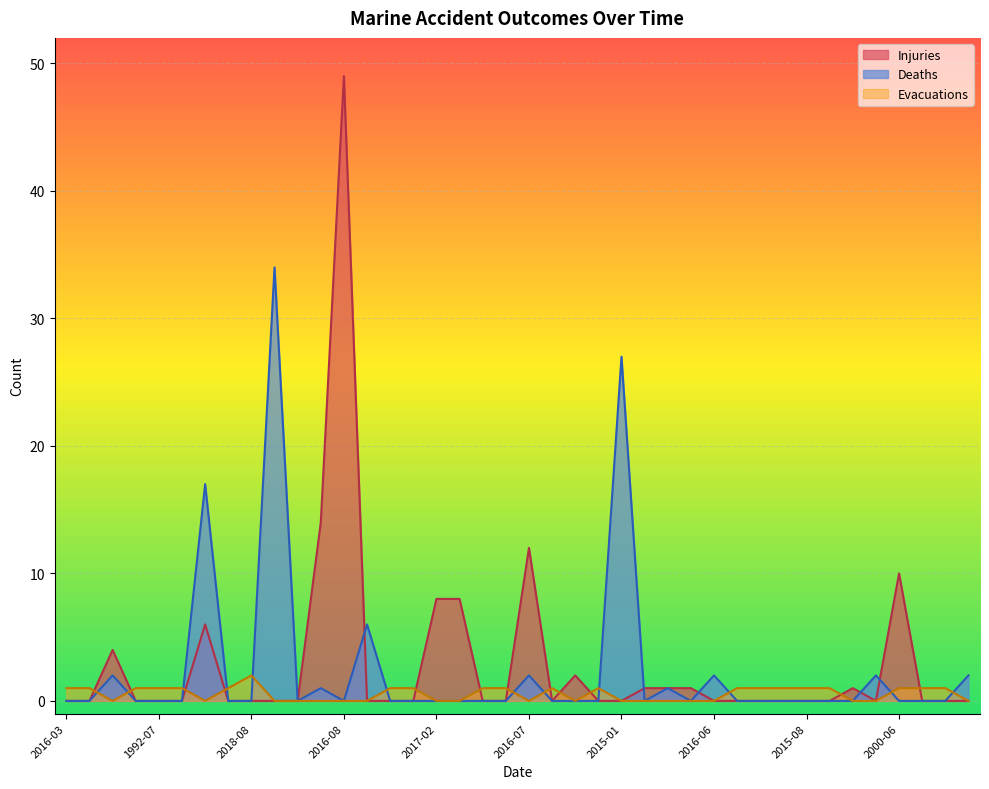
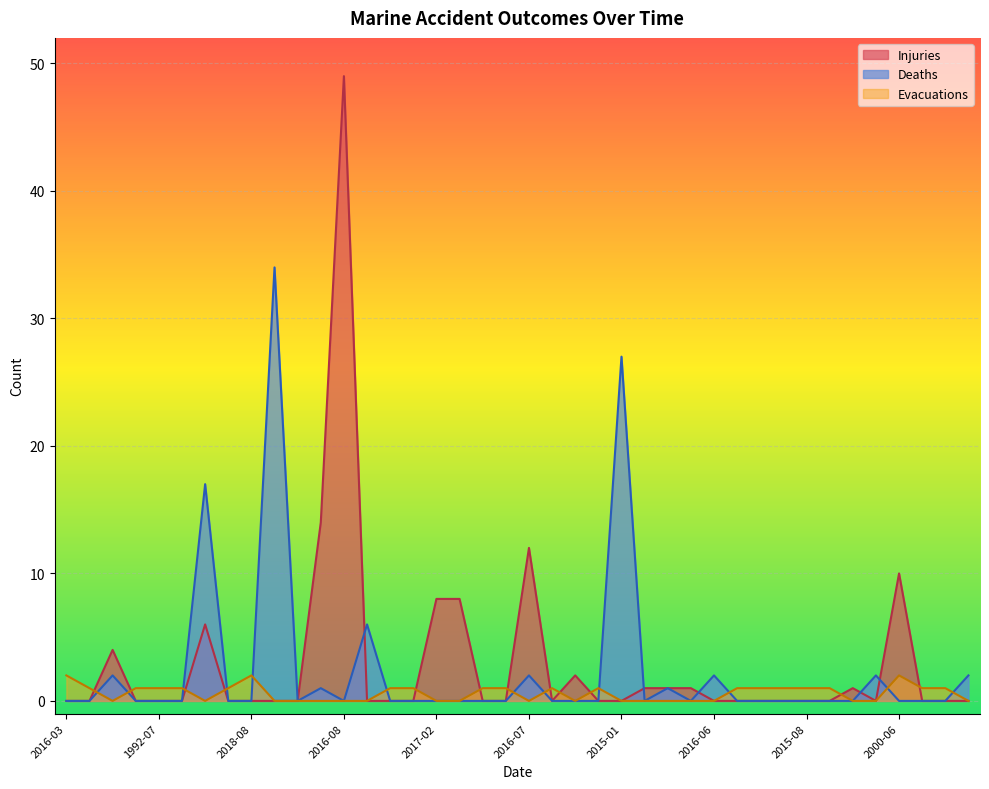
Evacuations, 2016-03: 1 -> 2
Evacuations, 2000-06: 1 -> 2
